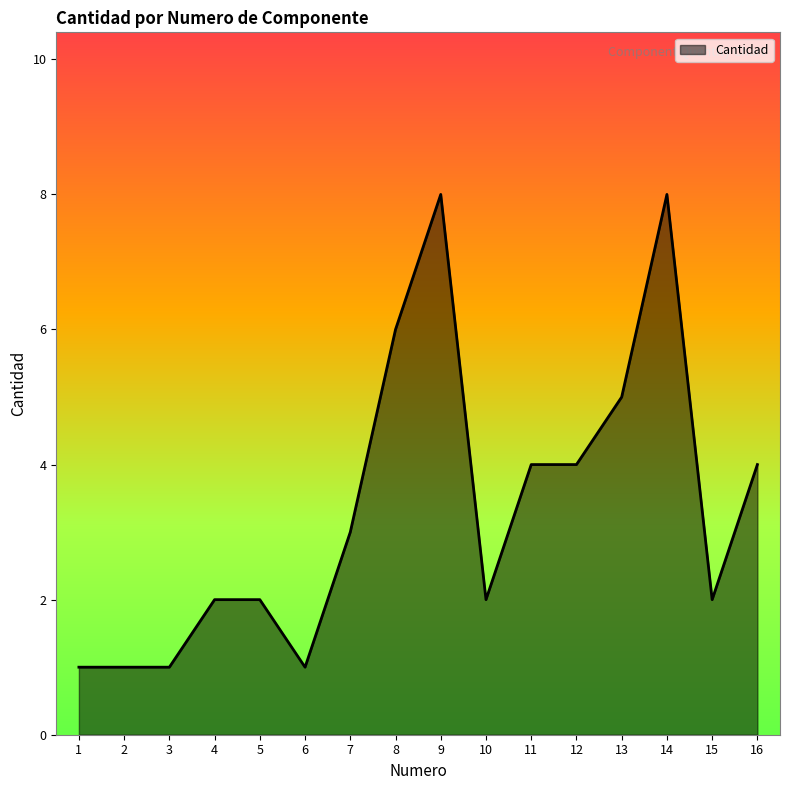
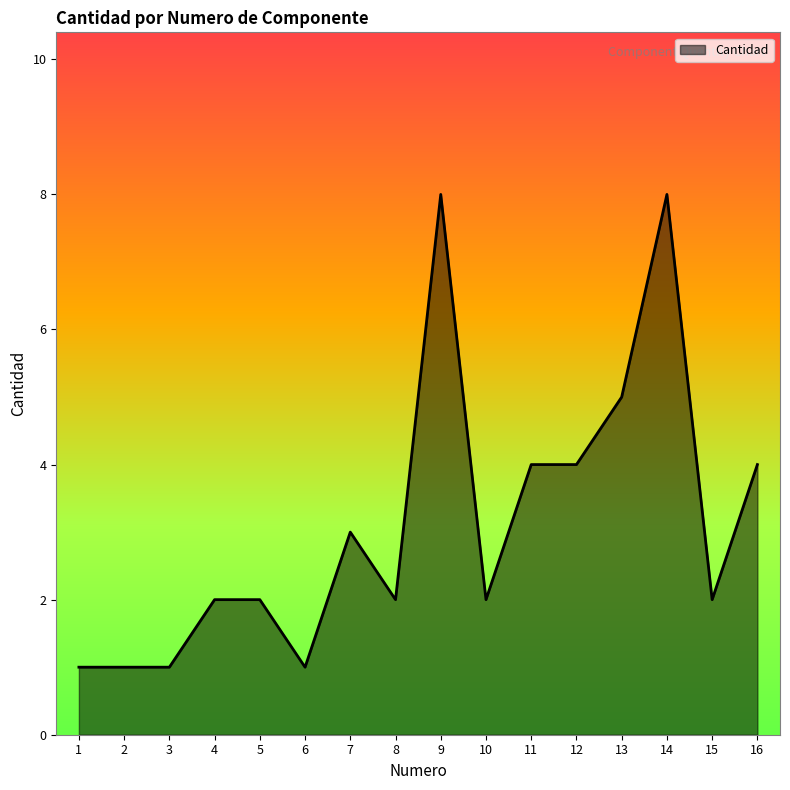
8: 6 -> 2
